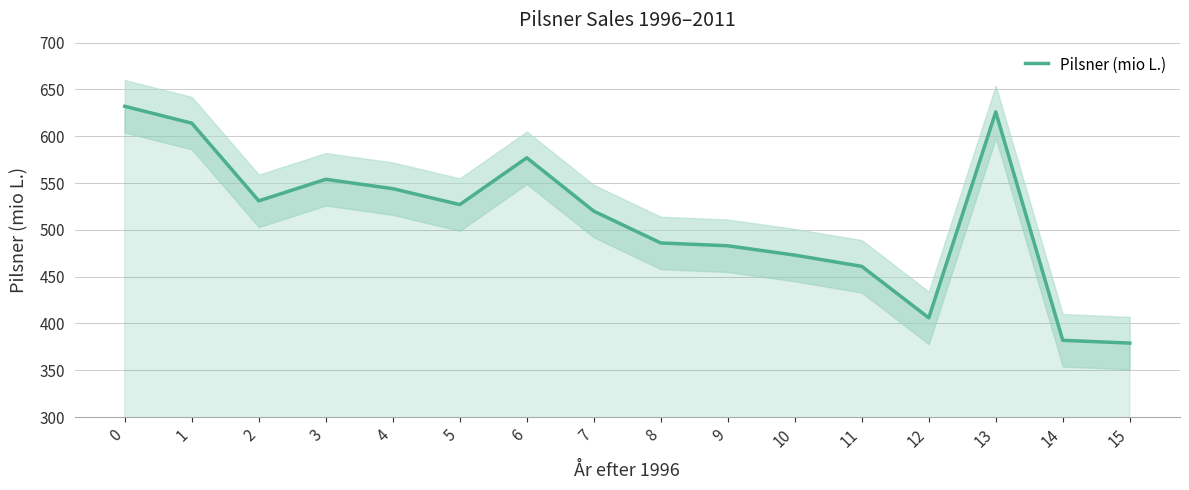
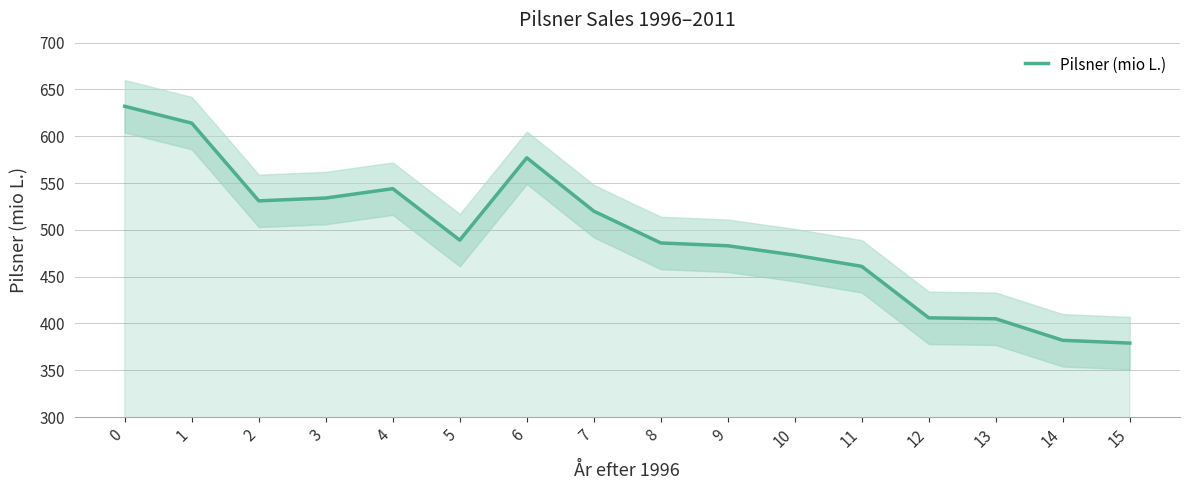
Pilsner (mio L.), 3: 550 -> 530
Pilsner (mio L.), 5: 530 -> 490
Pilsner (mio L.), 13: 630 -> 410
